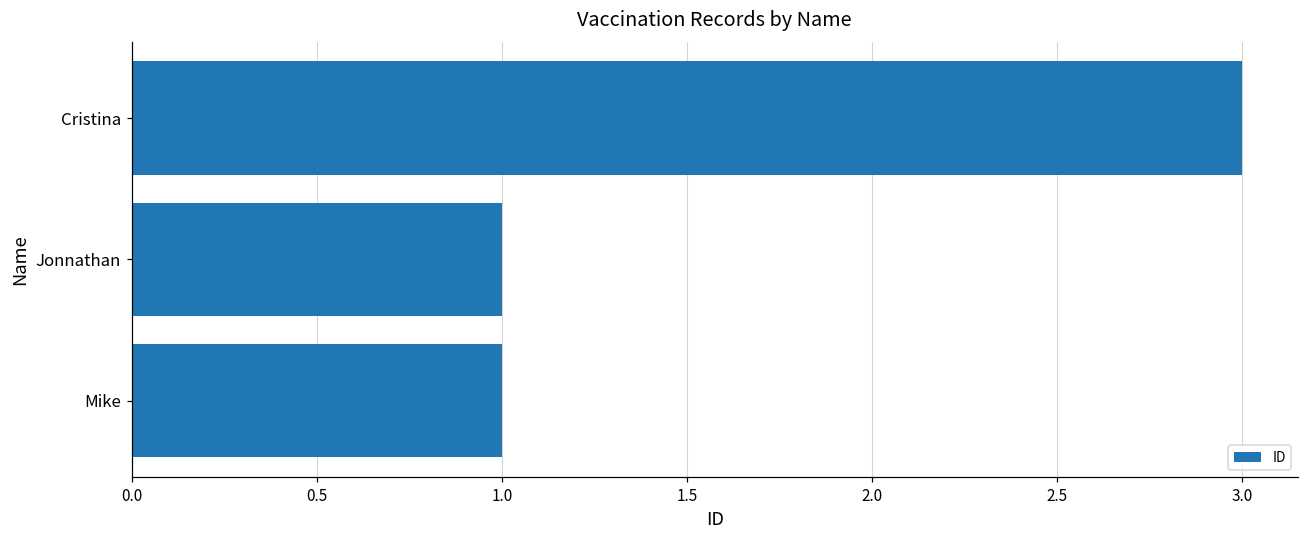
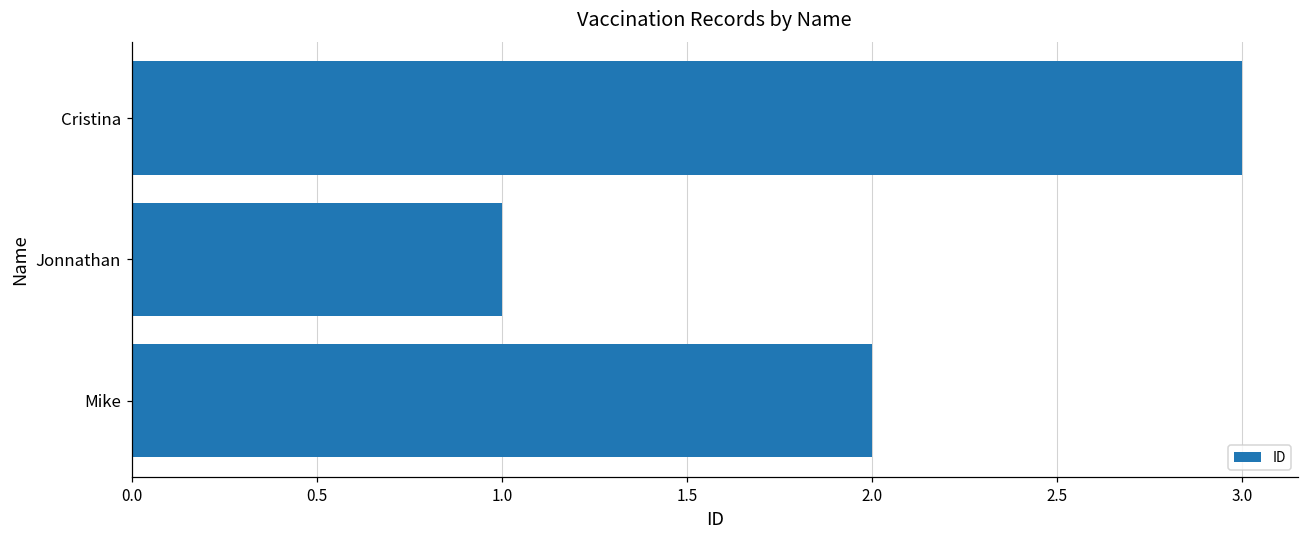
Mike: 1 -> 2
